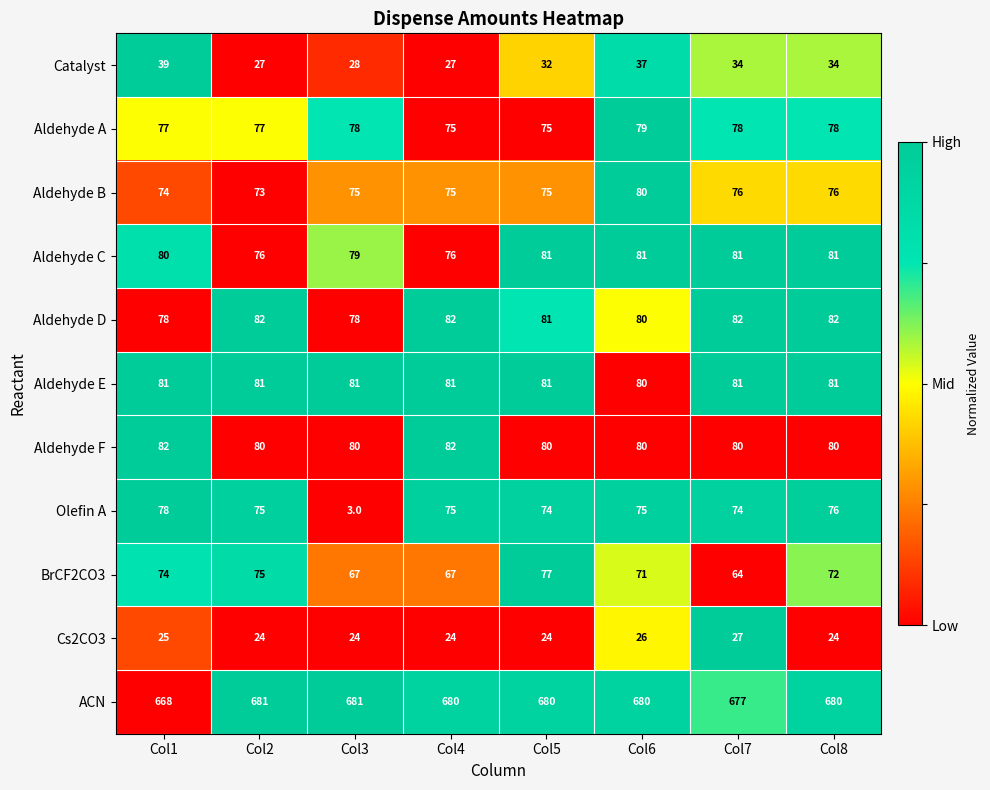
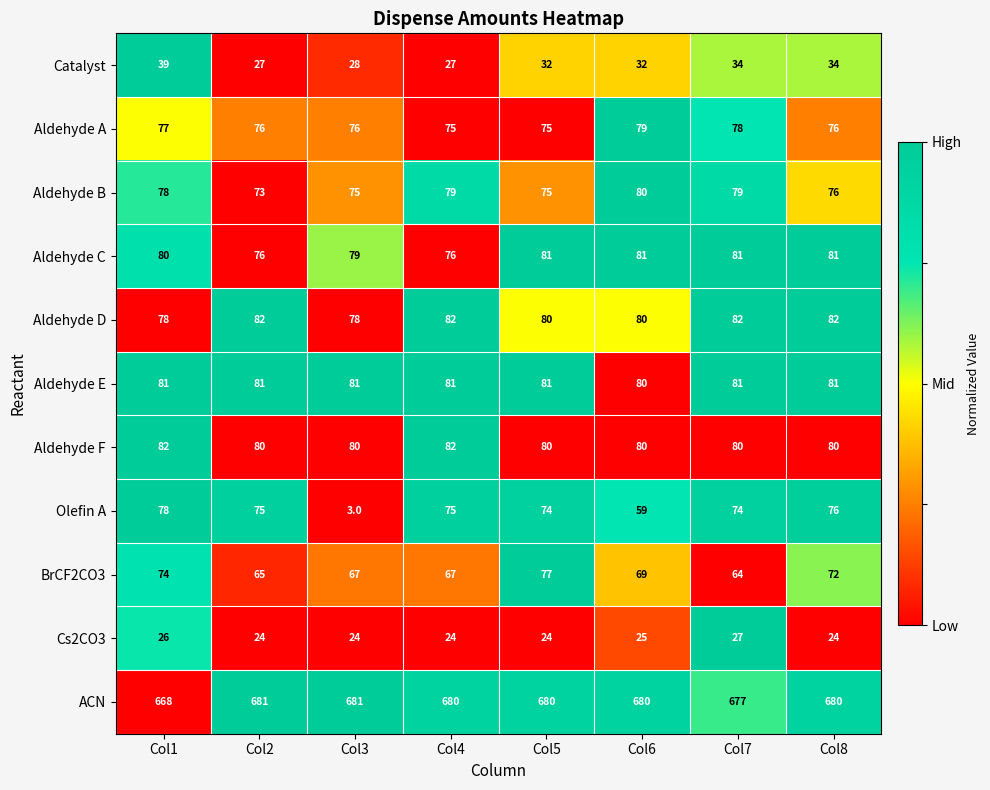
Catalyst, Col6: 37 -> 32
Aldehyde A, Col2: 77 -> 76
Aldehyde A, Col3: 78 -> 76
Aldehyde A, Col8: 78 -> 76
Aldehyde B, Col1: 74 -> 78
Aldehyde B, Col4: 75 -> 79
Aldehyde B, Col7: 76 -> 79
Aldehyde D, Col5: 81 -> 80
Olefin A, Col6: 75 -> 59
BrCF2CO3, Col2: 75 -> 65
BrCF2CO3, Col6: 71 -> 69
Cs2CO3, Col1: 25 -> 26
Cs2CO3, Col6: 26 -> 25
